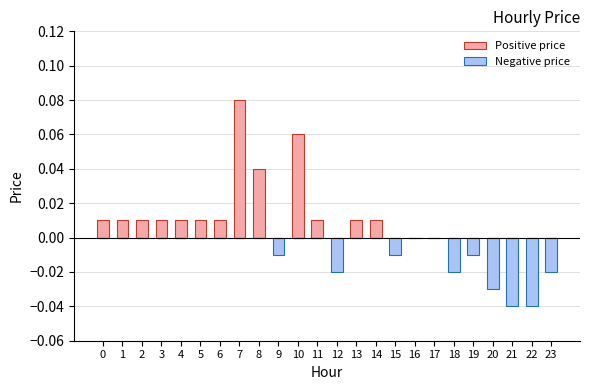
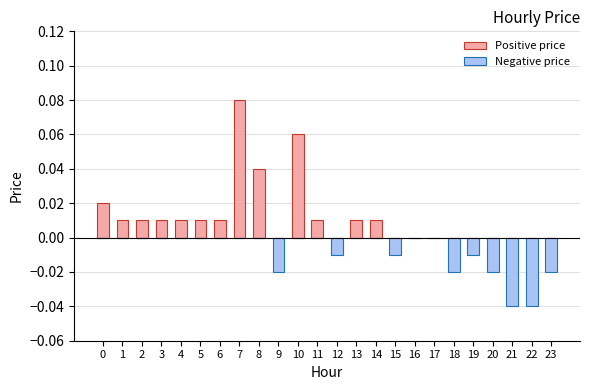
Positive price, 0: 0.01 -> 0.02
Negative price, 9: -0.01 -> -0.02
Negative price, 12: -0.02 -> -0.01
Negative price, 20: -0.03 -> -0.02
